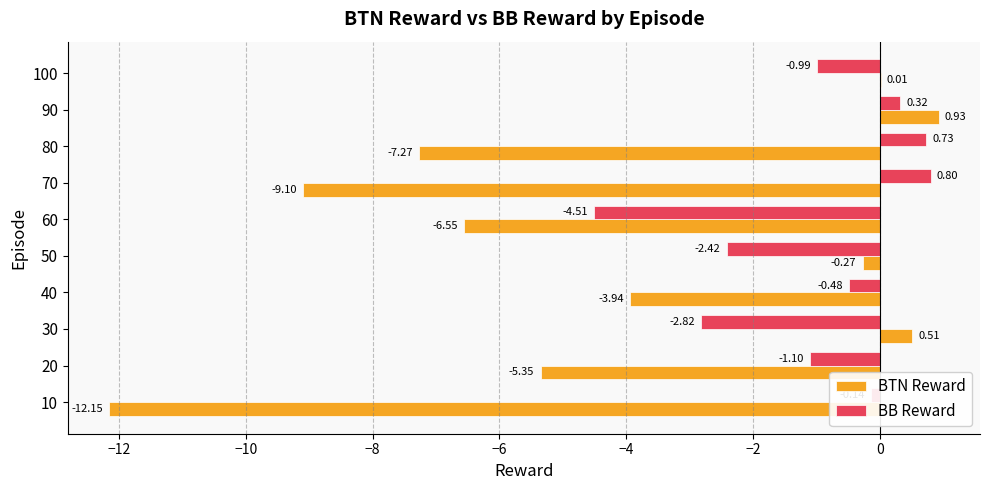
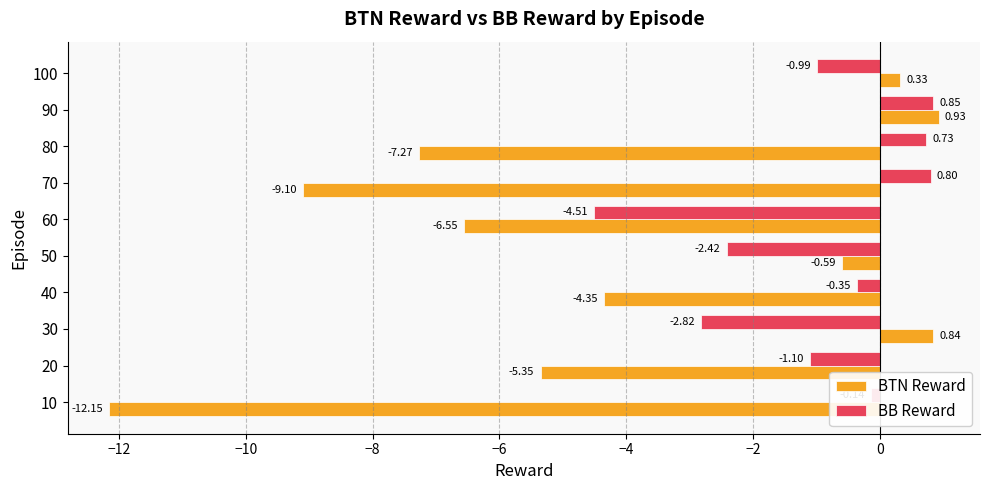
BTN Reward, 100: 0.01 -> 0.33
BB Reward, 90: 0.32 -> 0.85
BTN Reward, 50: -0.27 -> -0.59
BB Reward, 40: -0.48 -> -0.35
BTN Reward, 40: -3.94 -> -4.35
BTN Reward, 30: 0.51 -> 0.84
